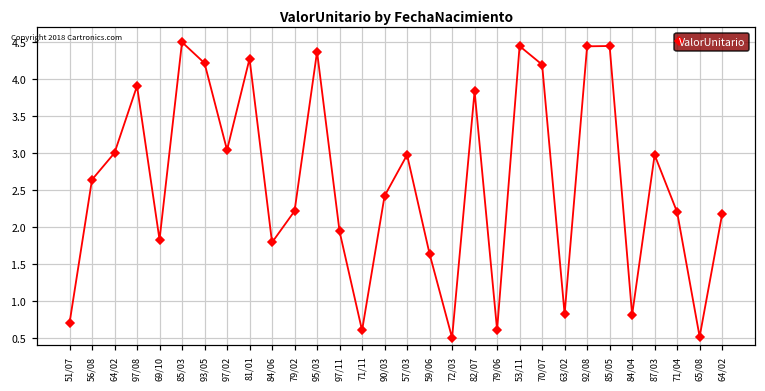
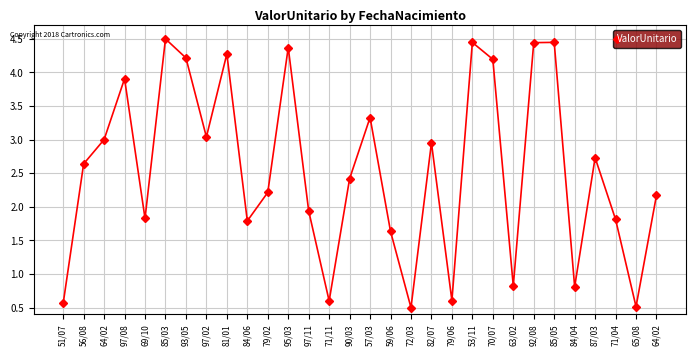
51/07: 0.7 -> 0.6
57/03: 3.0 -> 3.3
82/07: 3.8 -> 3.0
87/03: 3.0 -> 2.7
71/04: 2.2 -> 1.8
